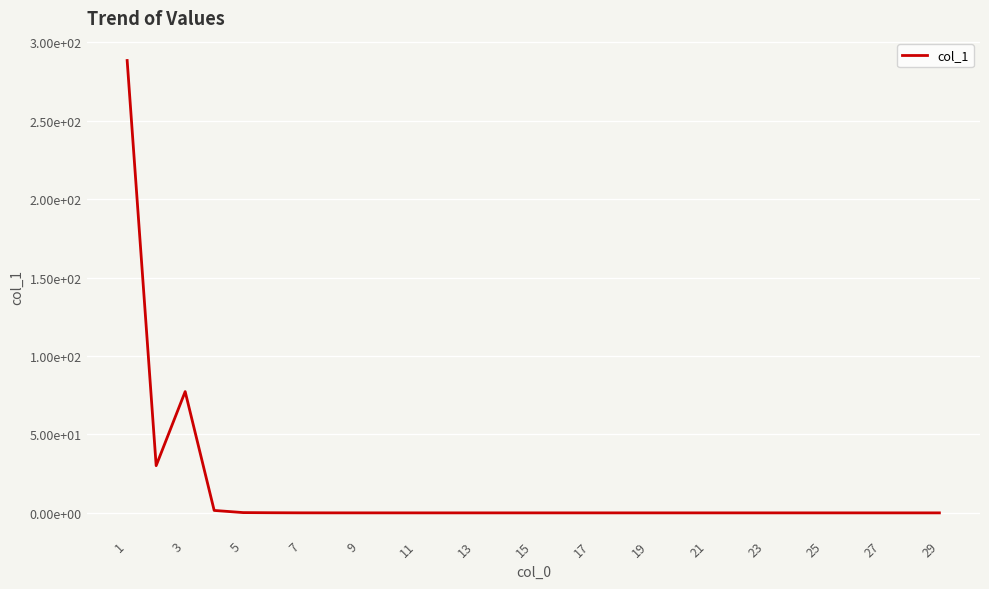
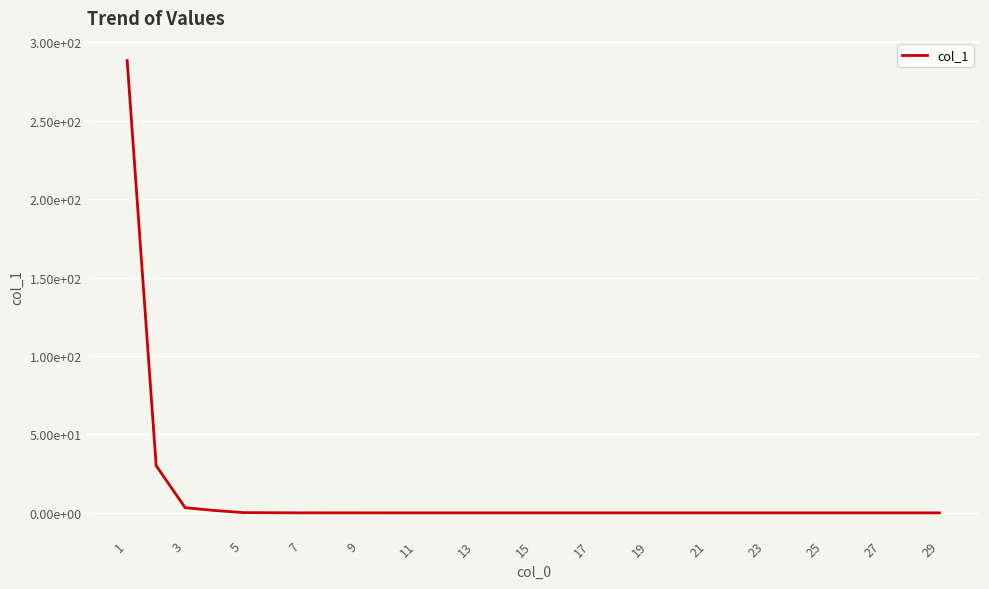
3: 77 -> 3
